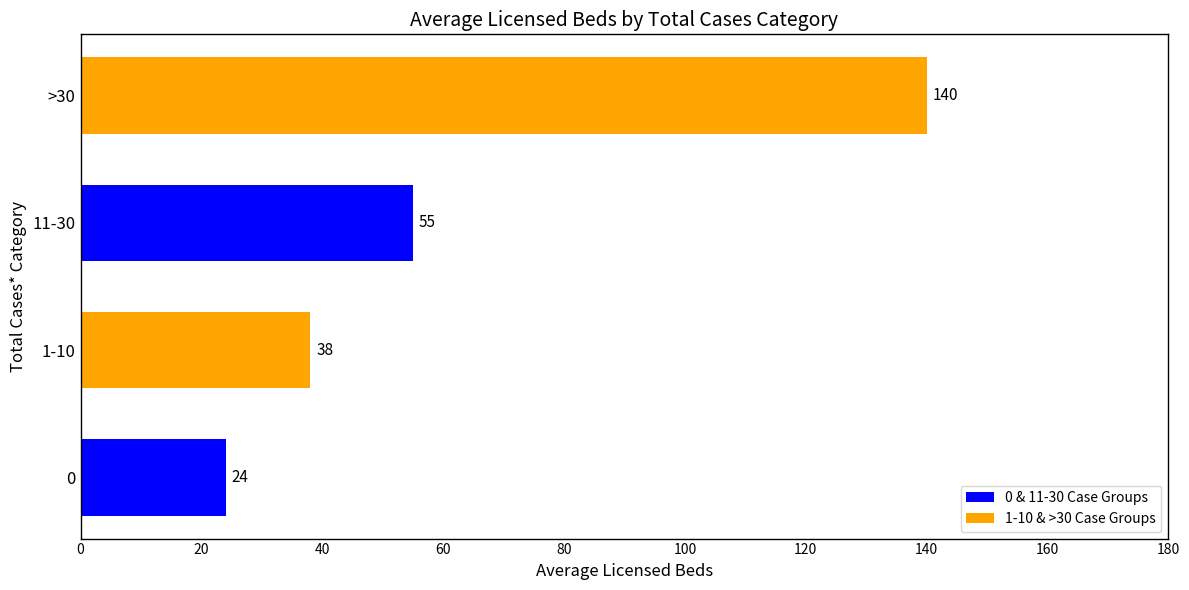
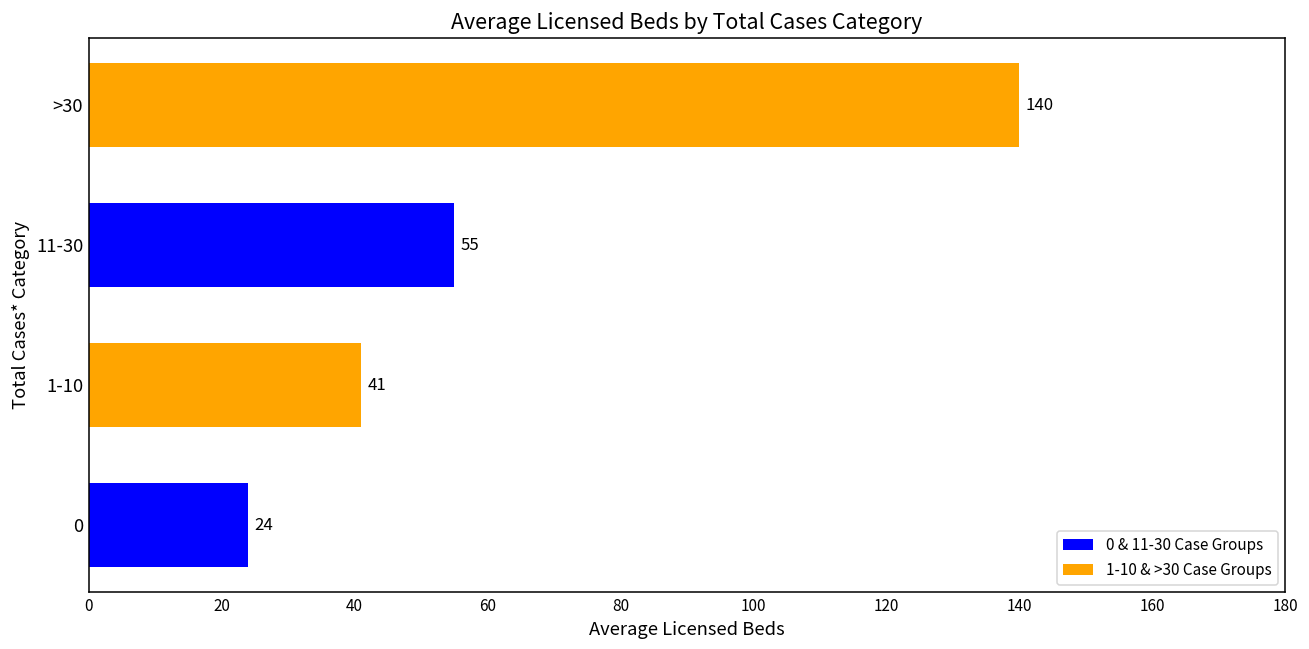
1-10: 38 -> 41
